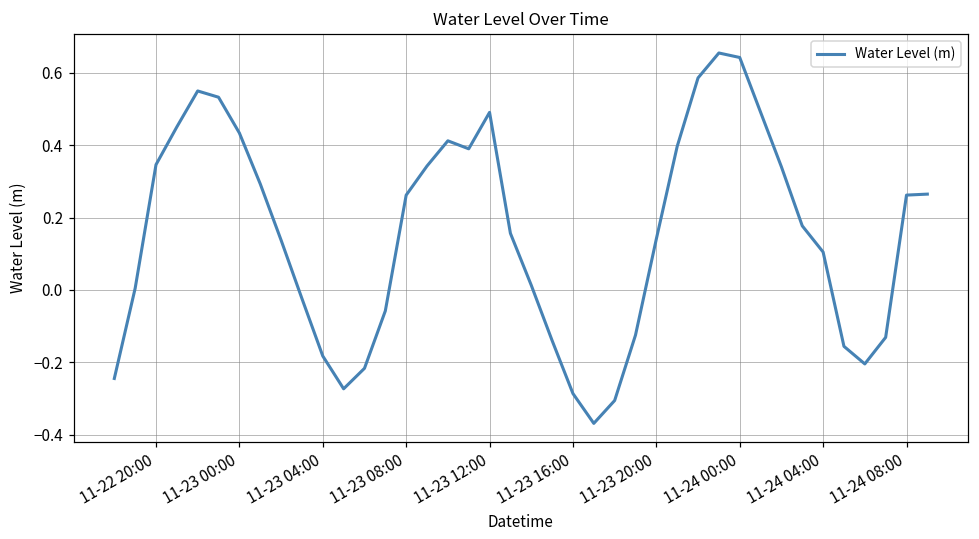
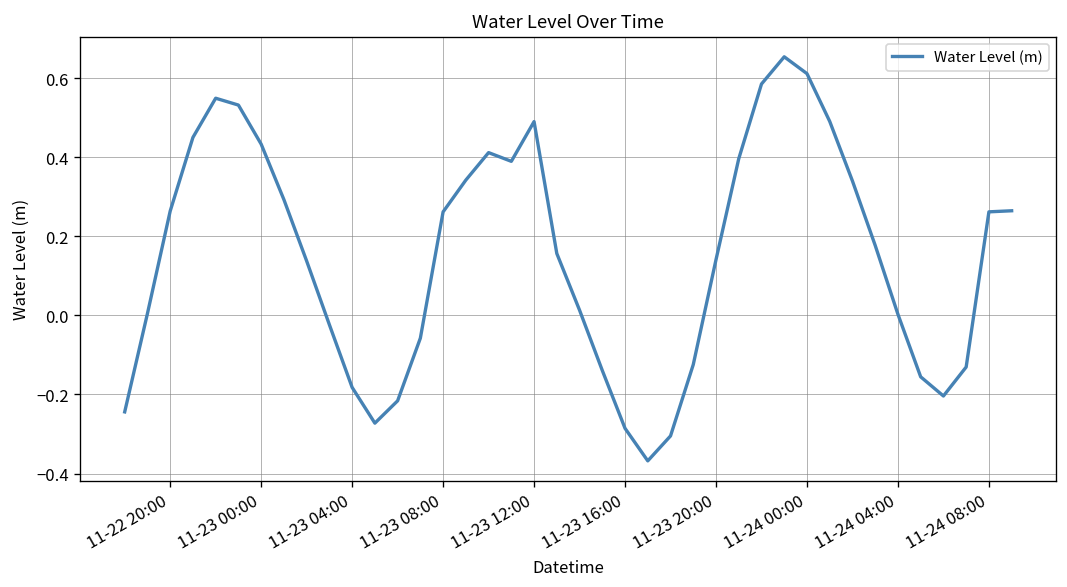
11-22 20:00: 0.35 -> 0.26
11-24 00:00: 0.64 -> 0.61
11-24 04:00: 0.10 -> 0.00
